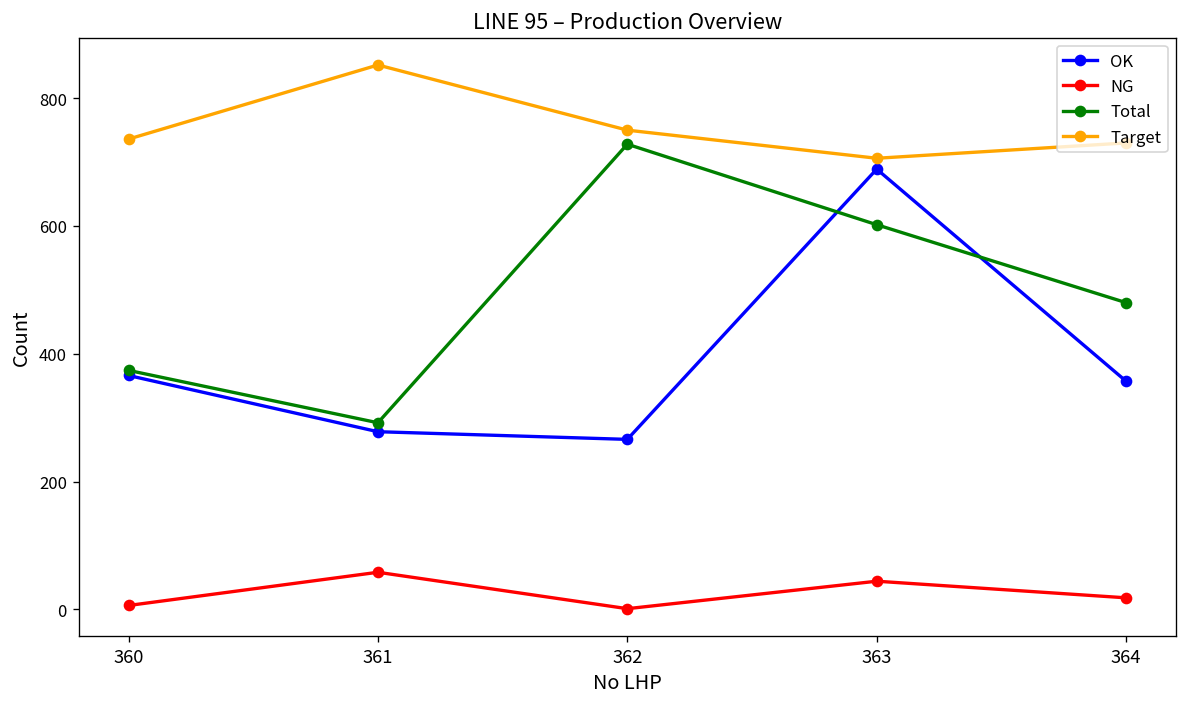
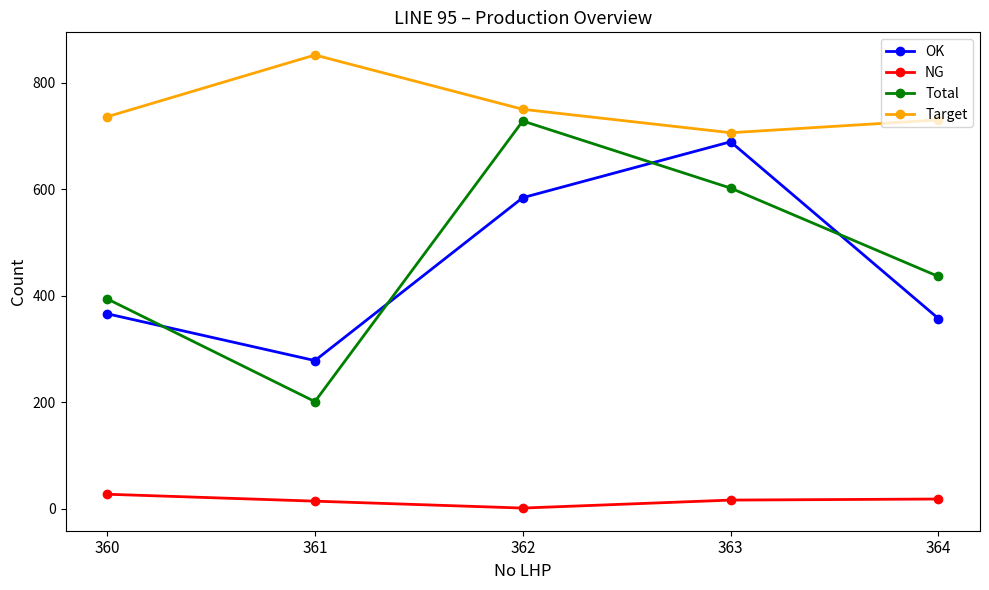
NG, 360: 10 -> 30
Total, 360: 370 -> 390
NG, 361: 60 -> 10
Total, 361: 290 -> 200
OK, 362: 270 -> 580
NG, 363: 40 -> 20
Total, 364: 480 -> 440
